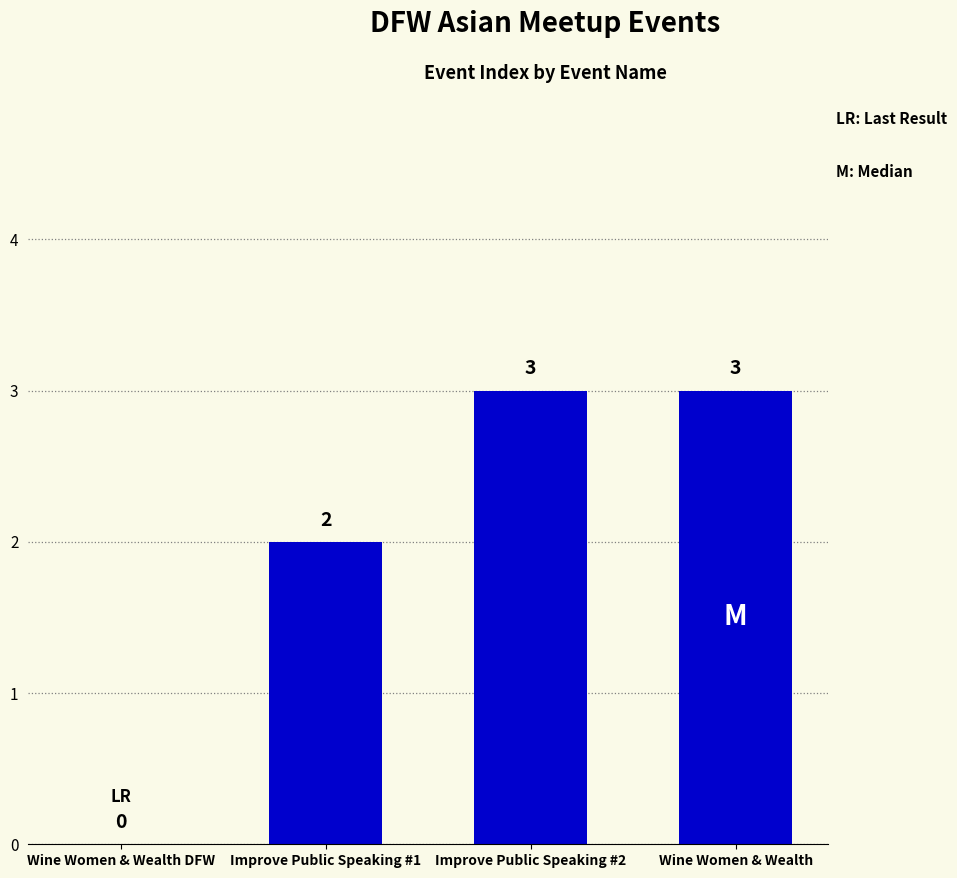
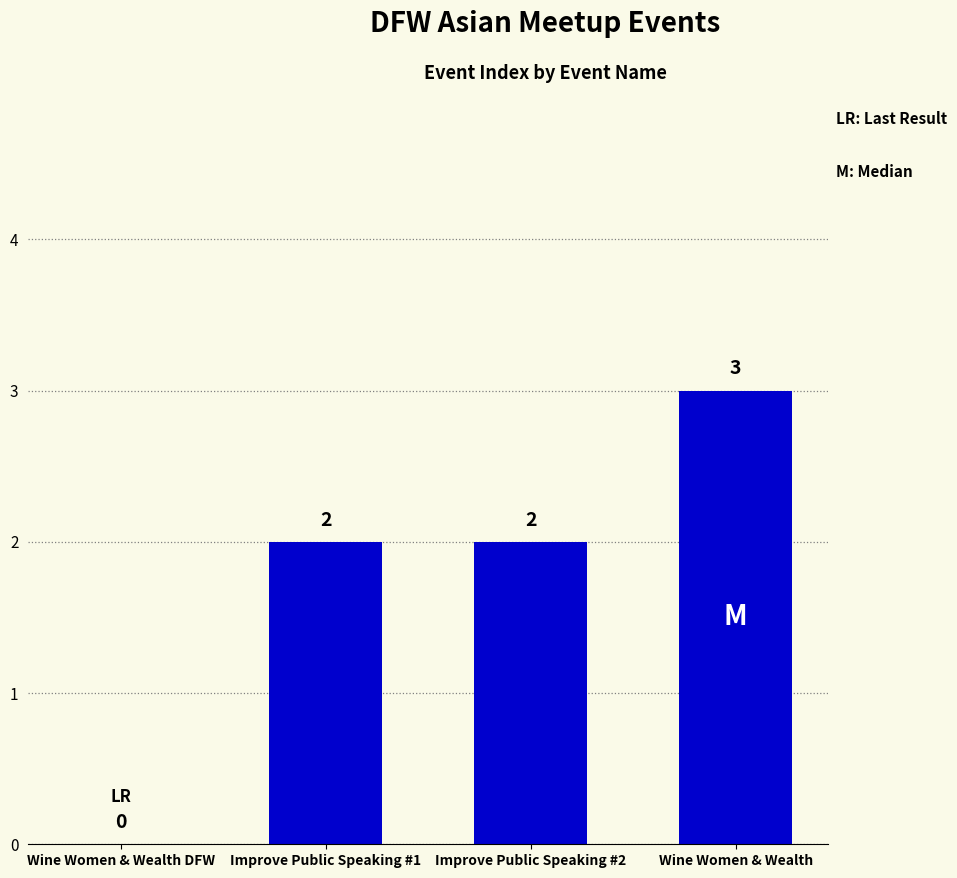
Improve Public Speaking #2: 3 -> 2
